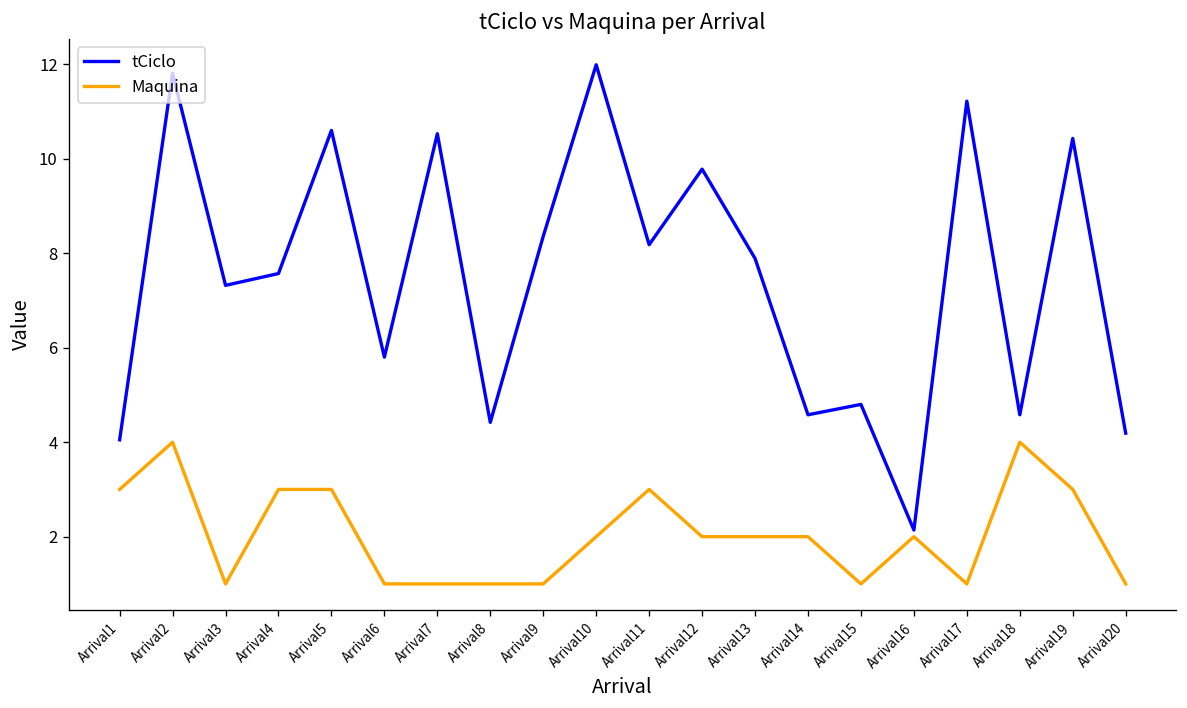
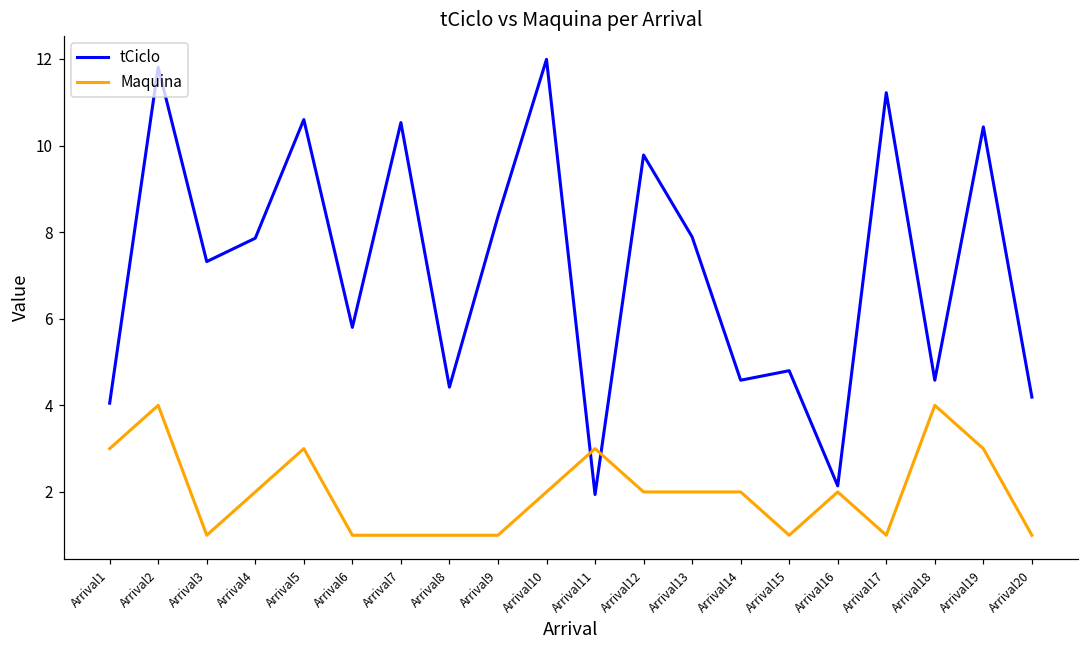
tCiclo, Arrival4: 7.6 -> 7.9
Maquina, Arrival4: 3 -> 2
tCiclo, Arrival11: 8.2 -> 1.9
